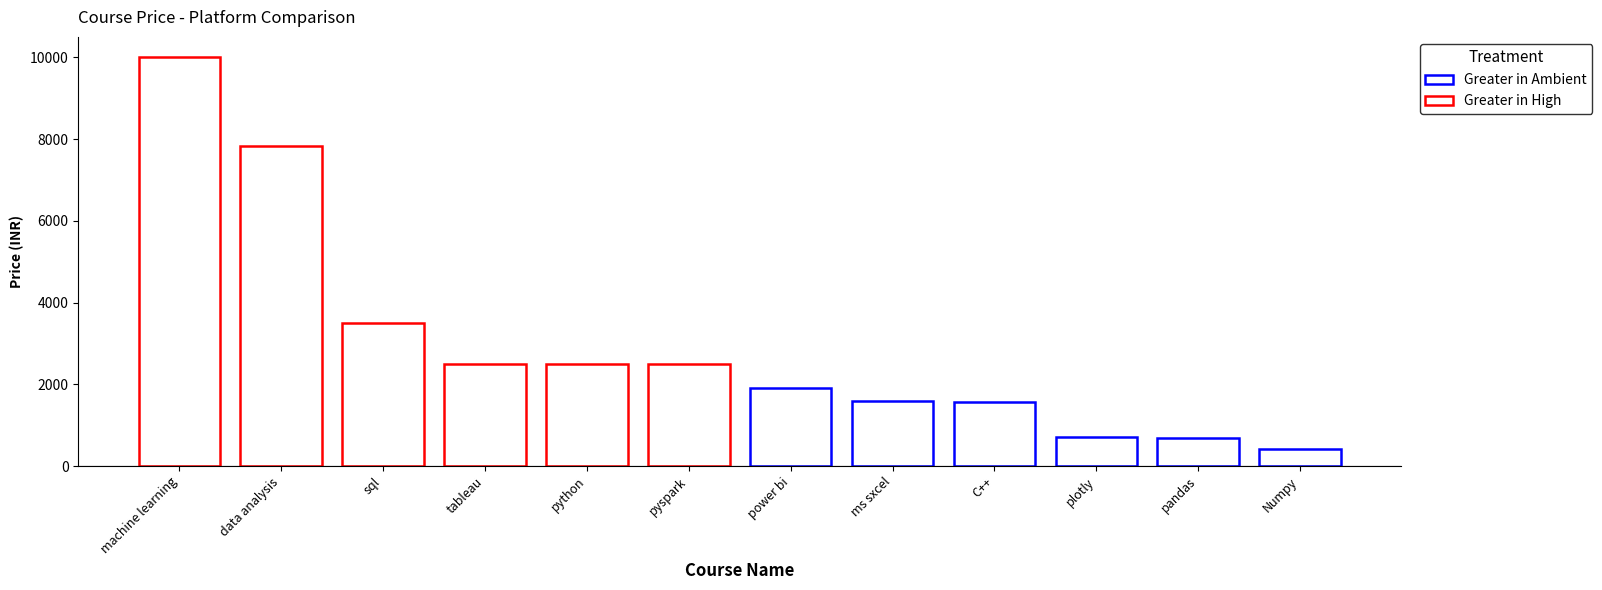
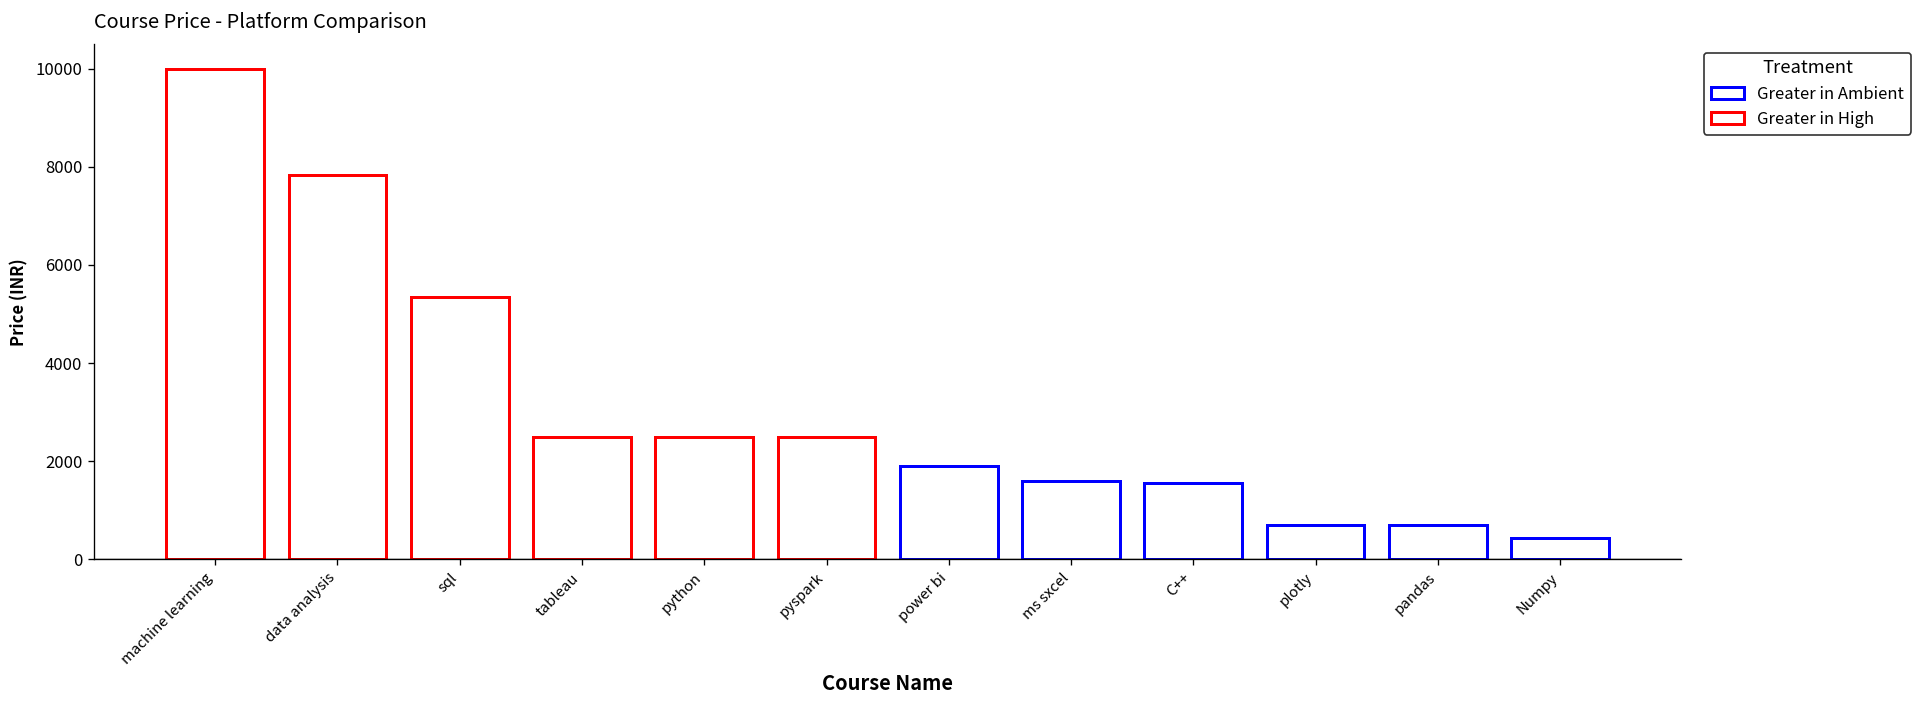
sql: 3500 -> 5300
